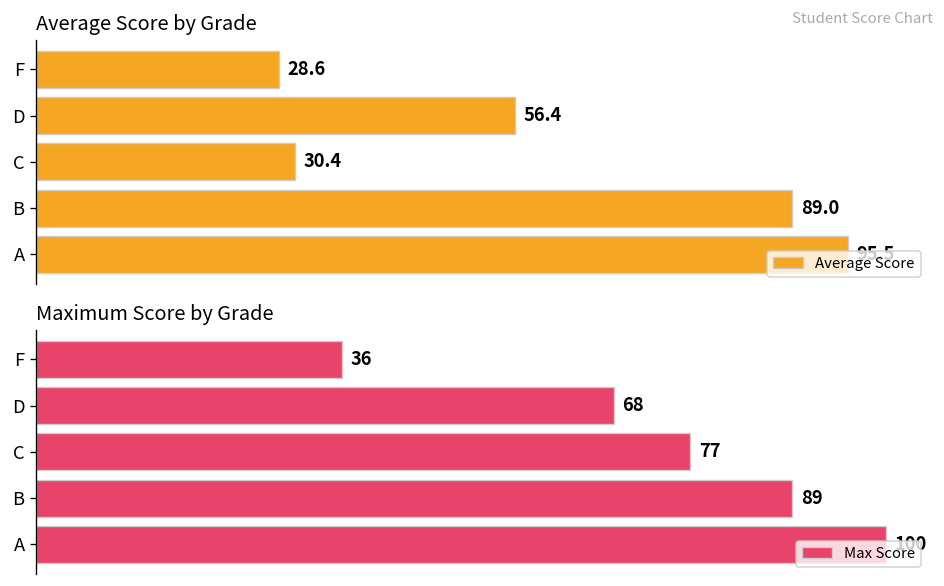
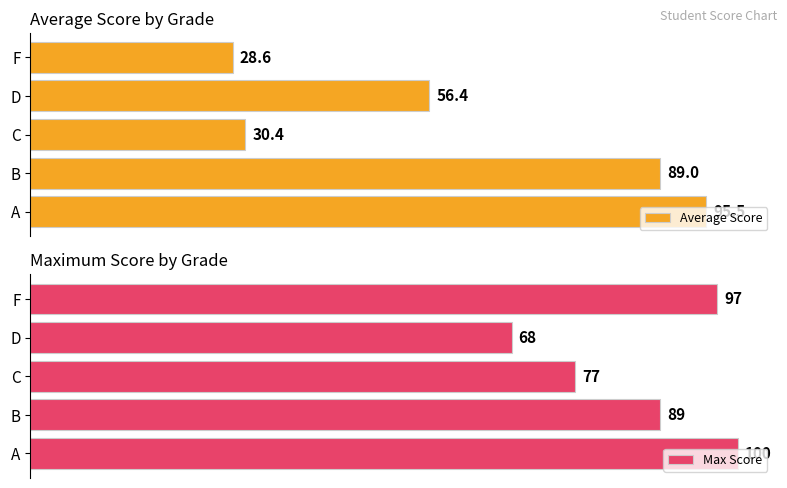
Maximum Score by Grade, F: 36 -> 97
